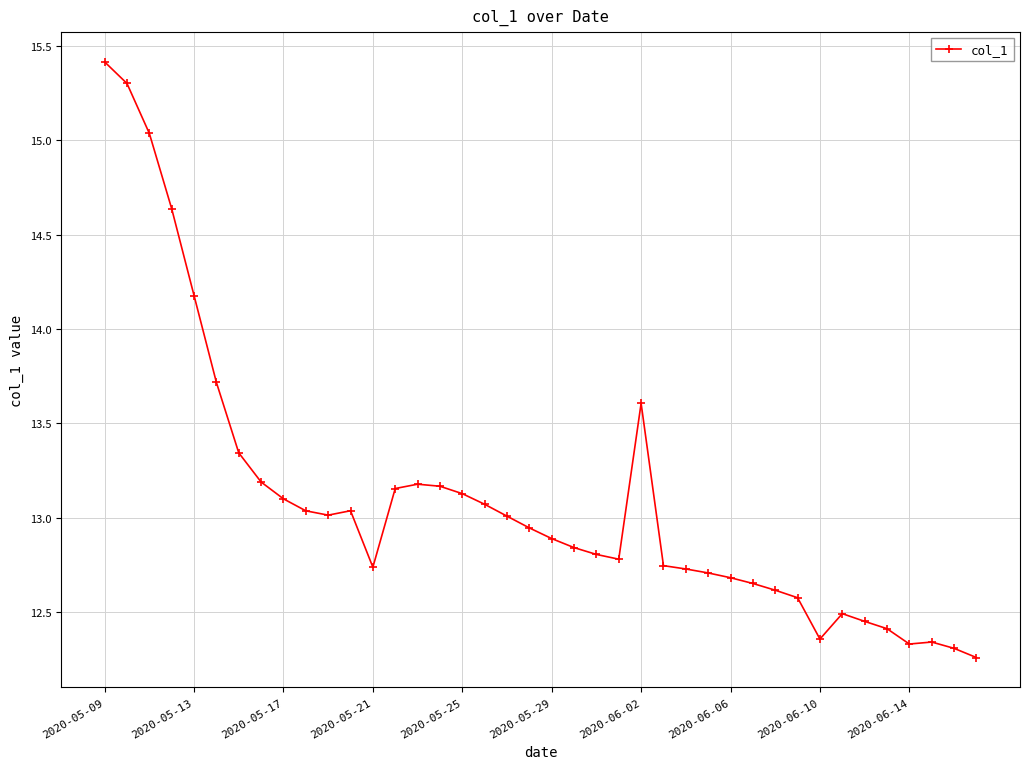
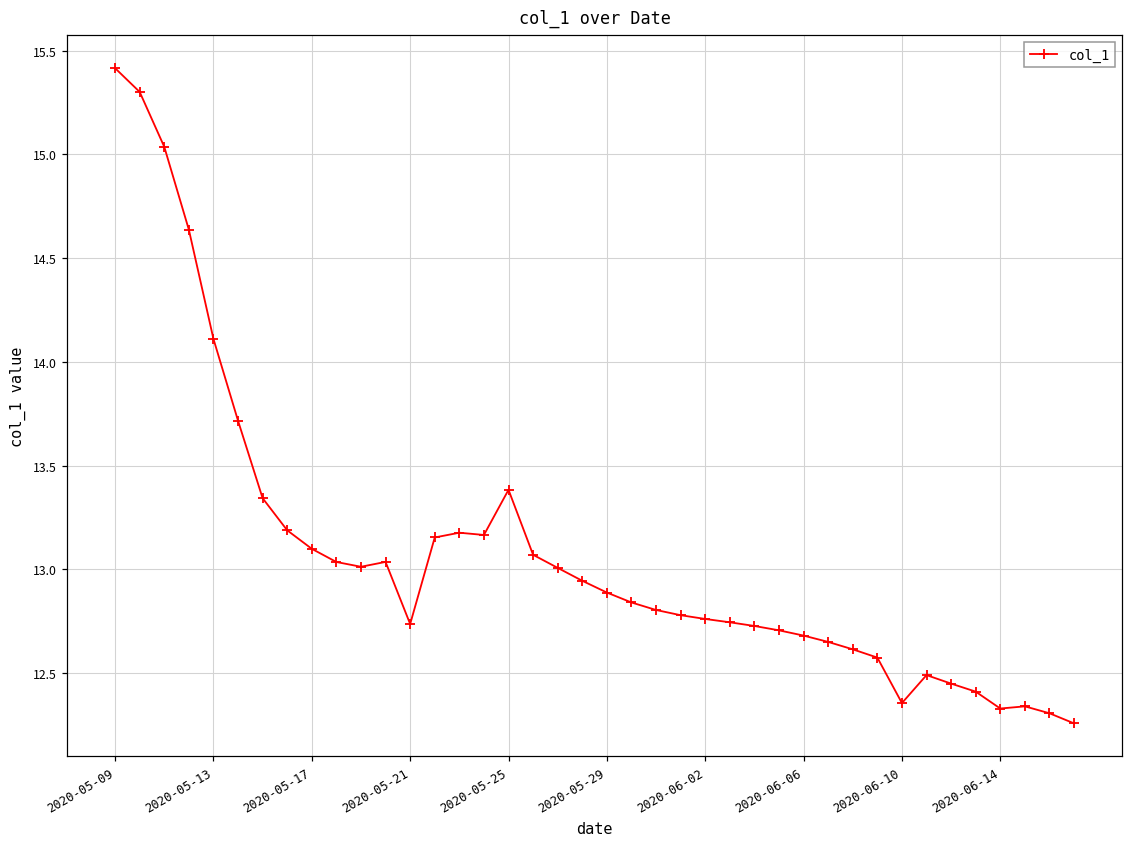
2020-05-13: 14.18 -> 14.11
2020-05-25: 13.13 -> 13.38
2020-06-02: 13.61 -> 12.76
